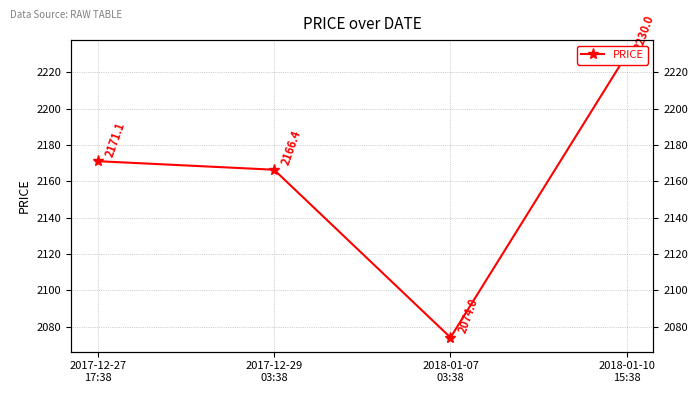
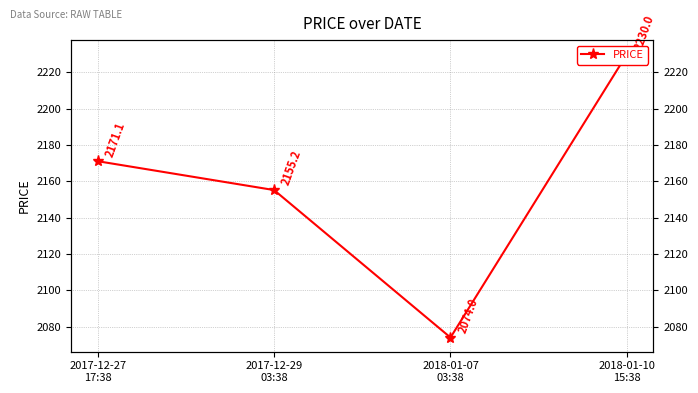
2017-12-29 03:38: 2166.4 -> 2155.2
